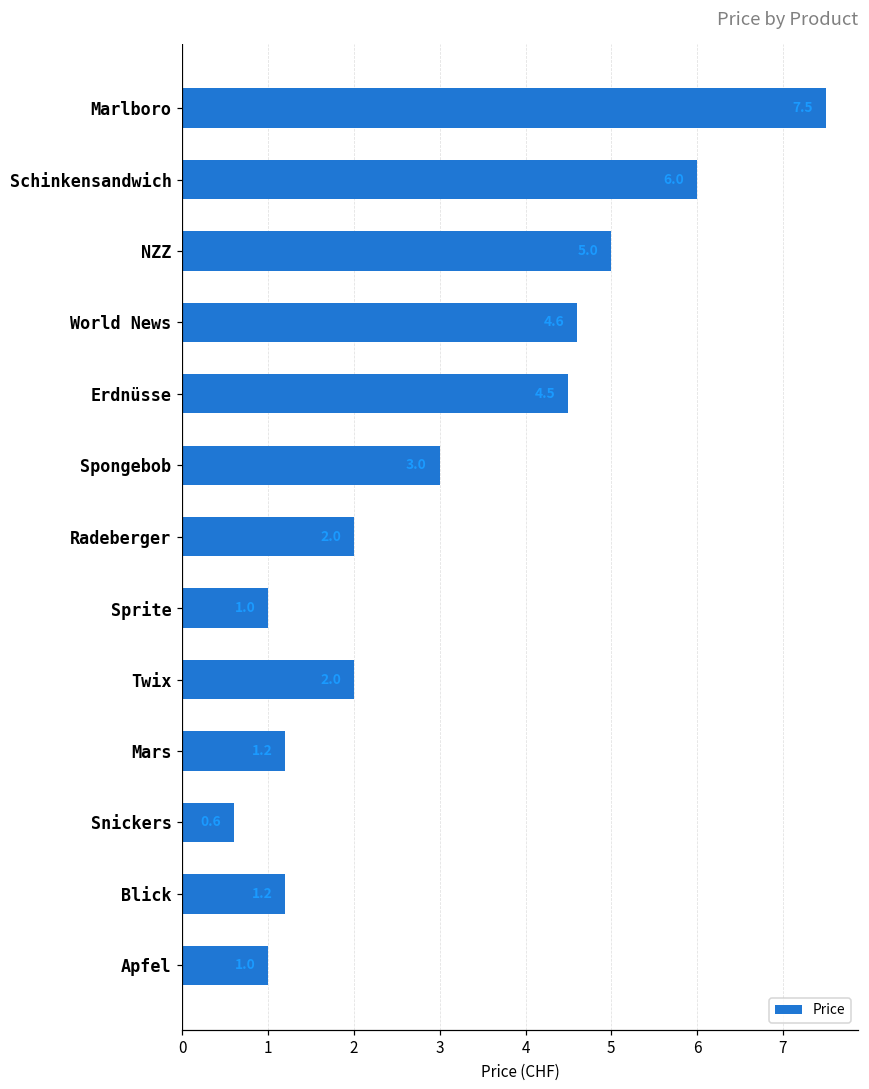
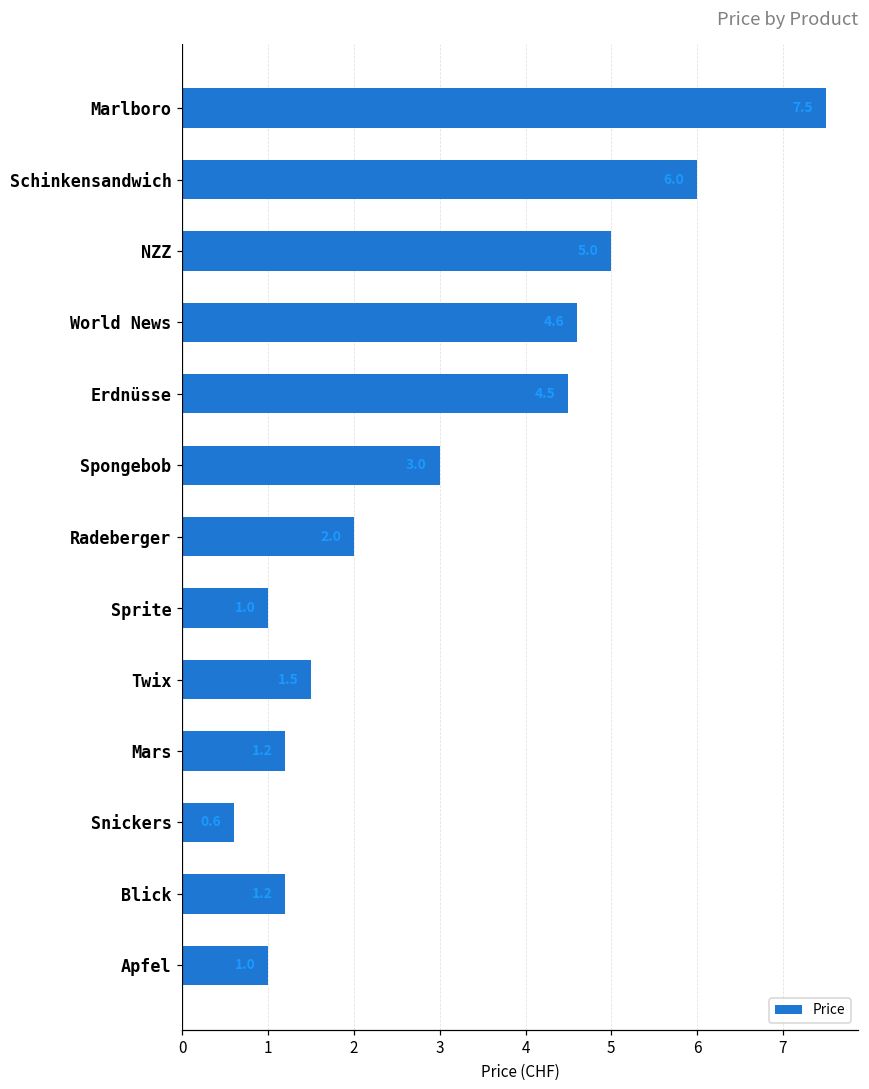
Twix: 2.0 -> 1.5
